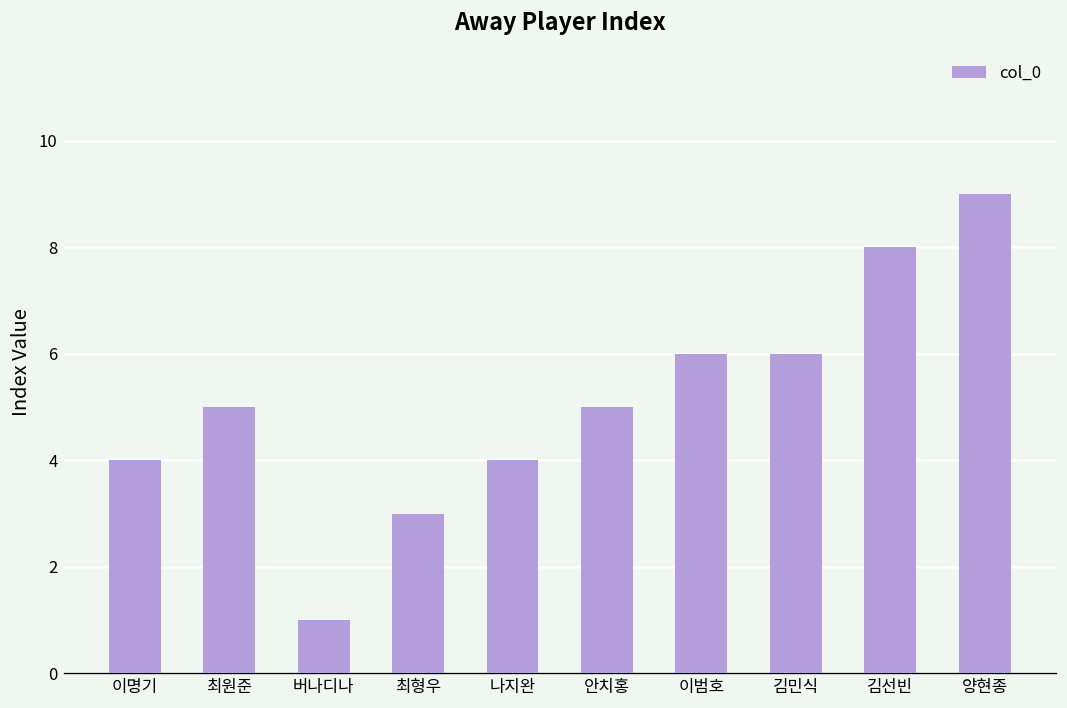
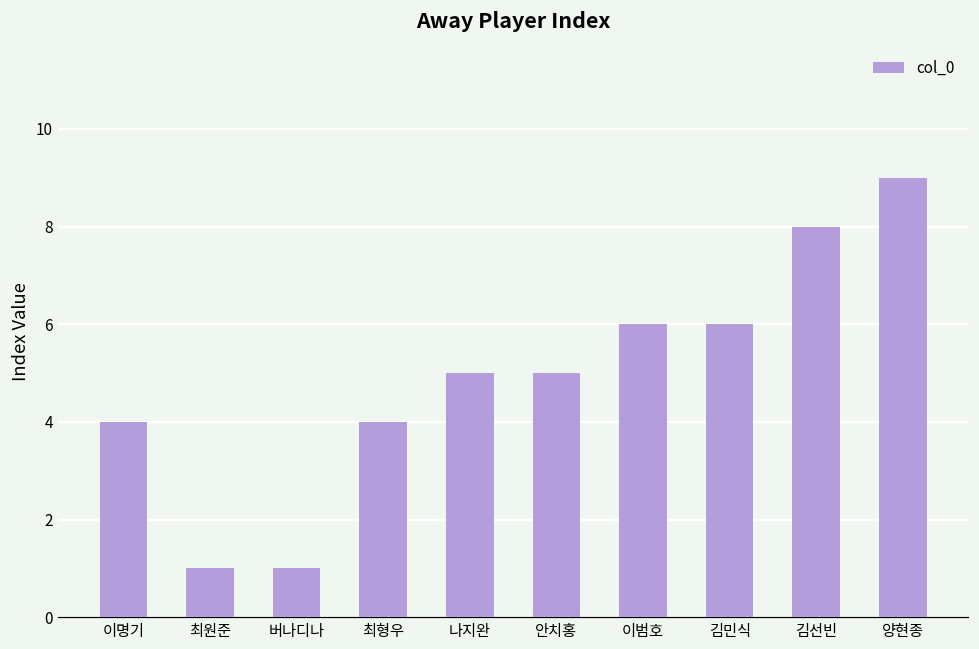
최원준: 5 -> 1
최형우: 3 -> 4
나지완: 4 -> 5
